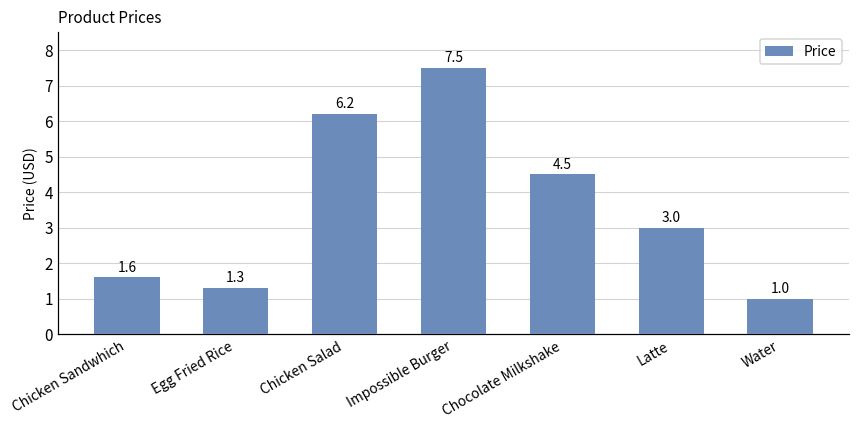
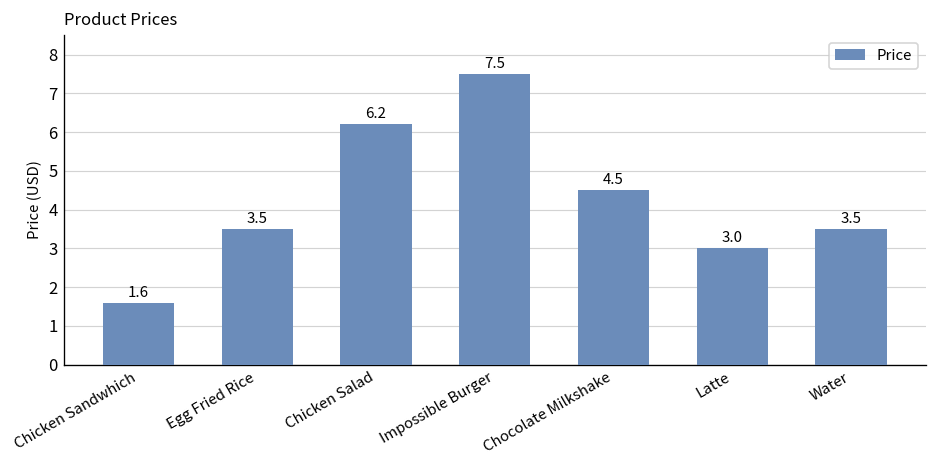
Egg Fried Rice: 1.3 -> 3.5
Water: 1.0 -> 3.5
